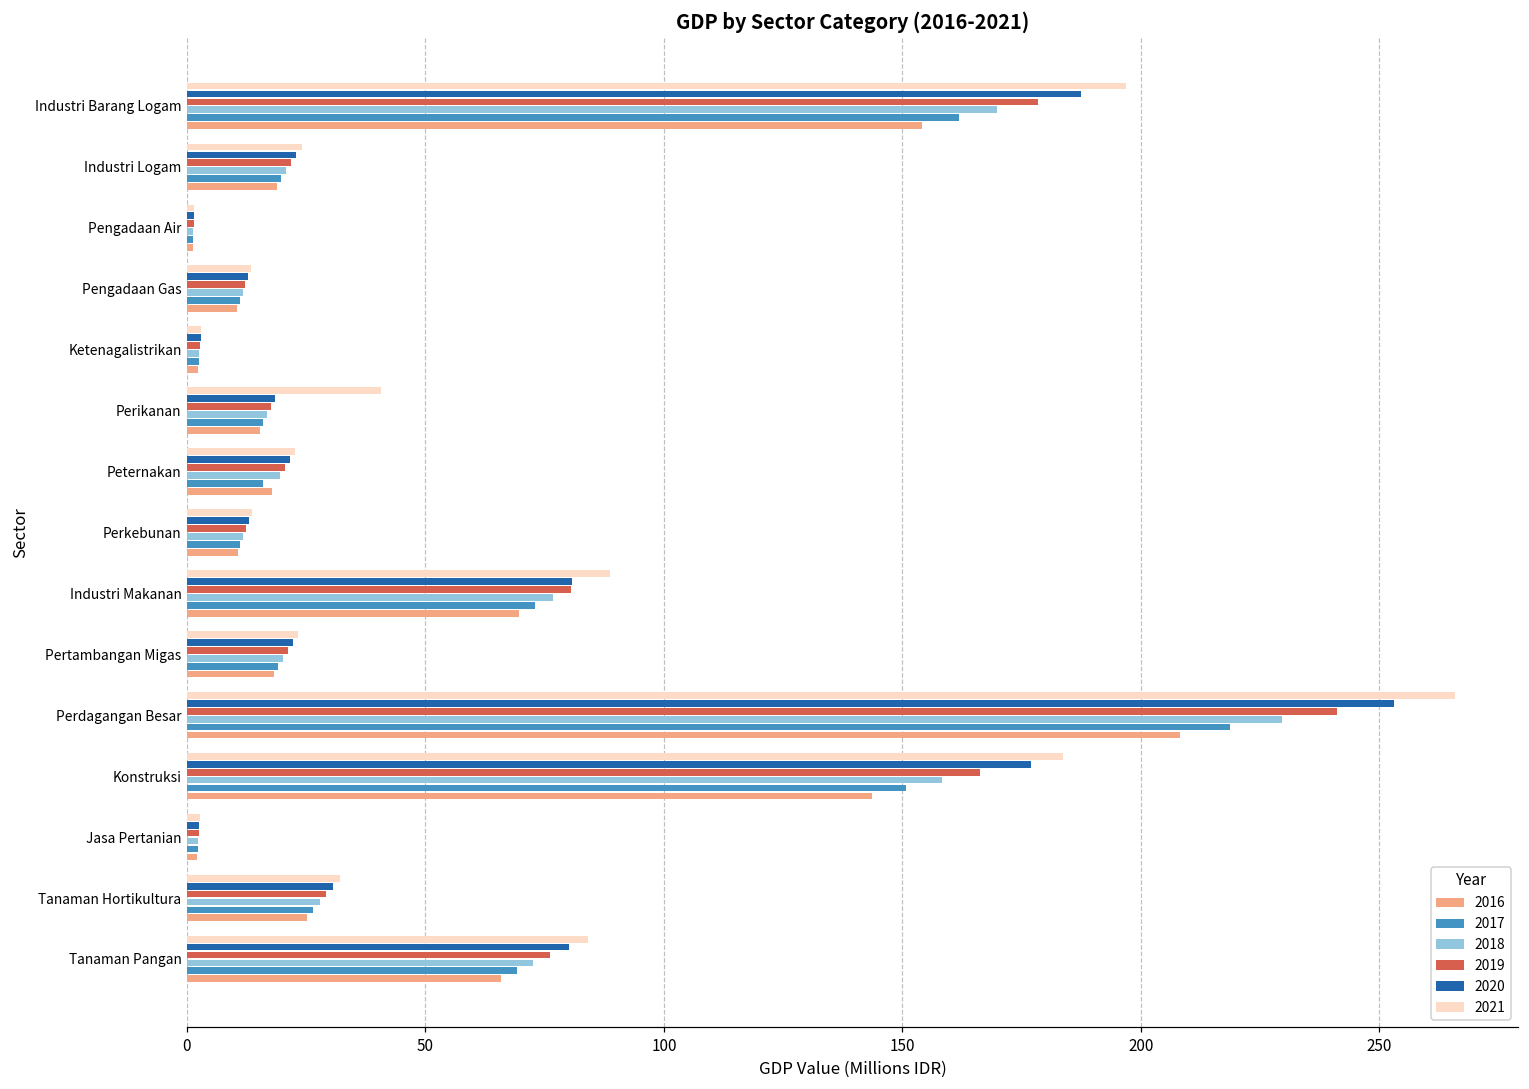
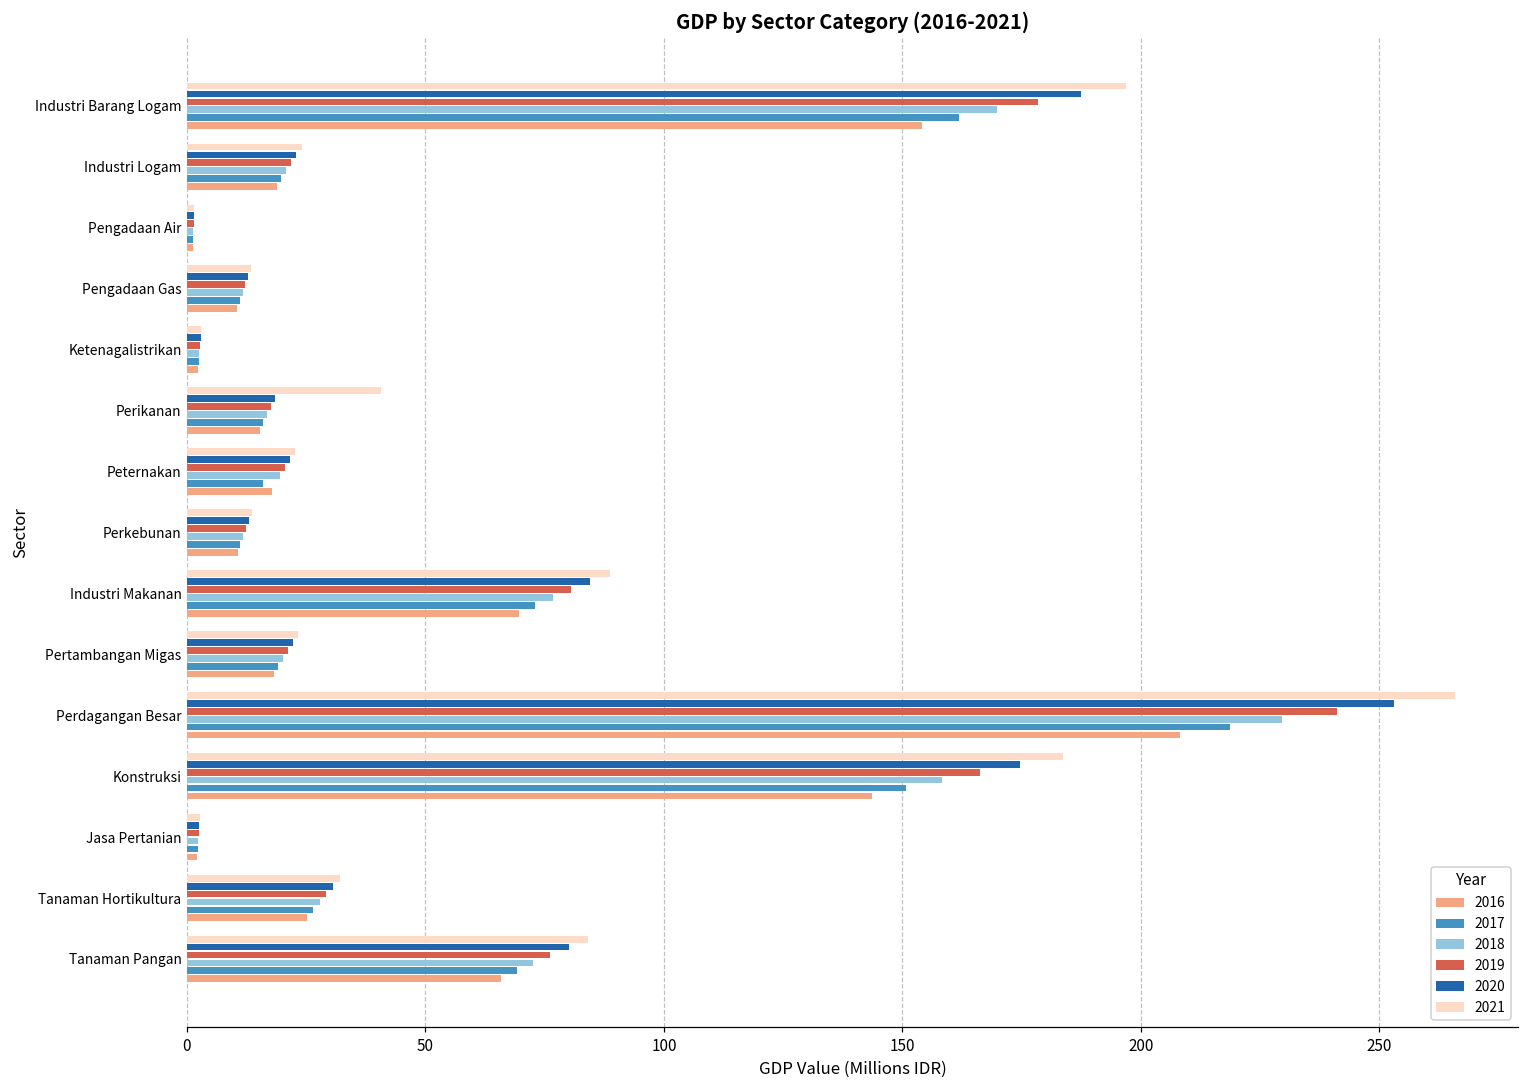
2020, Industri Makanan: 81 -> 85
2020, Konstruksi: 177 -> 175
